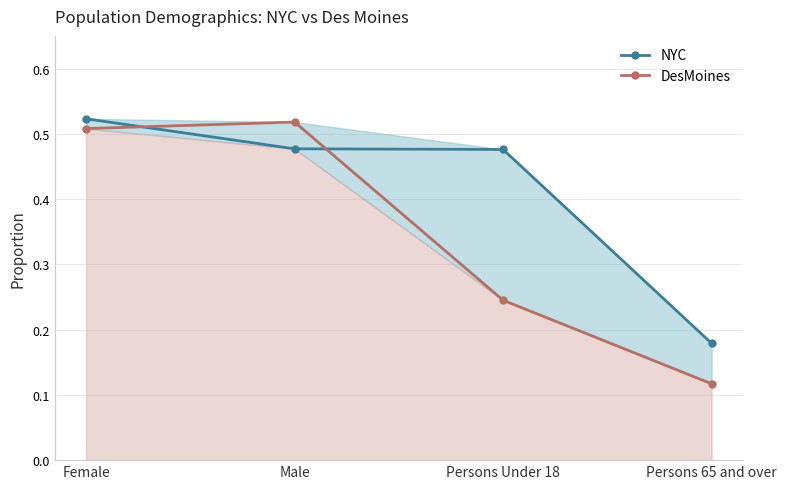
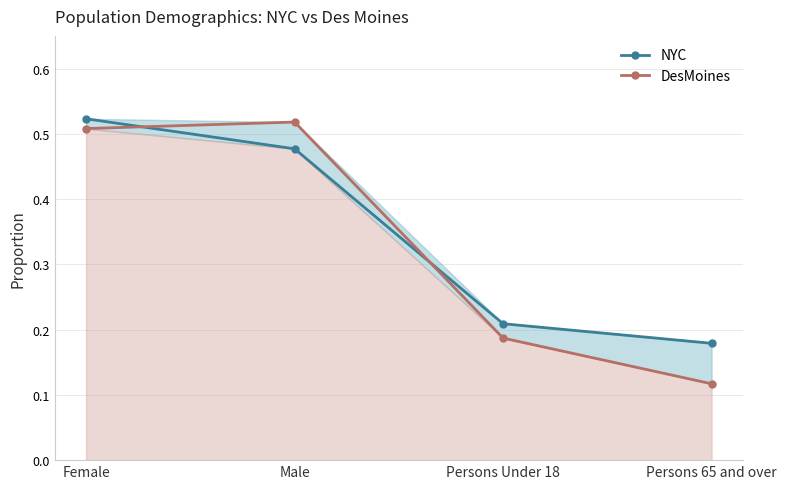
NYC, Persons Under 18: 0.48 -> 0.21
DesMoines, Persons Under 18: 0.25 -> 0.19
